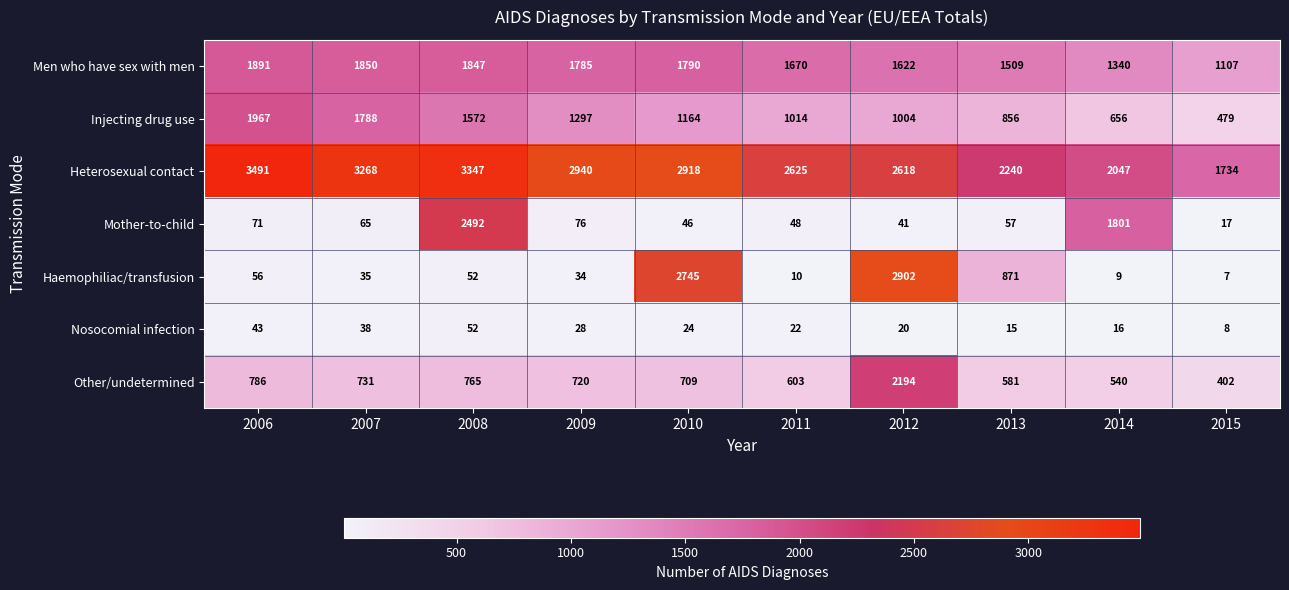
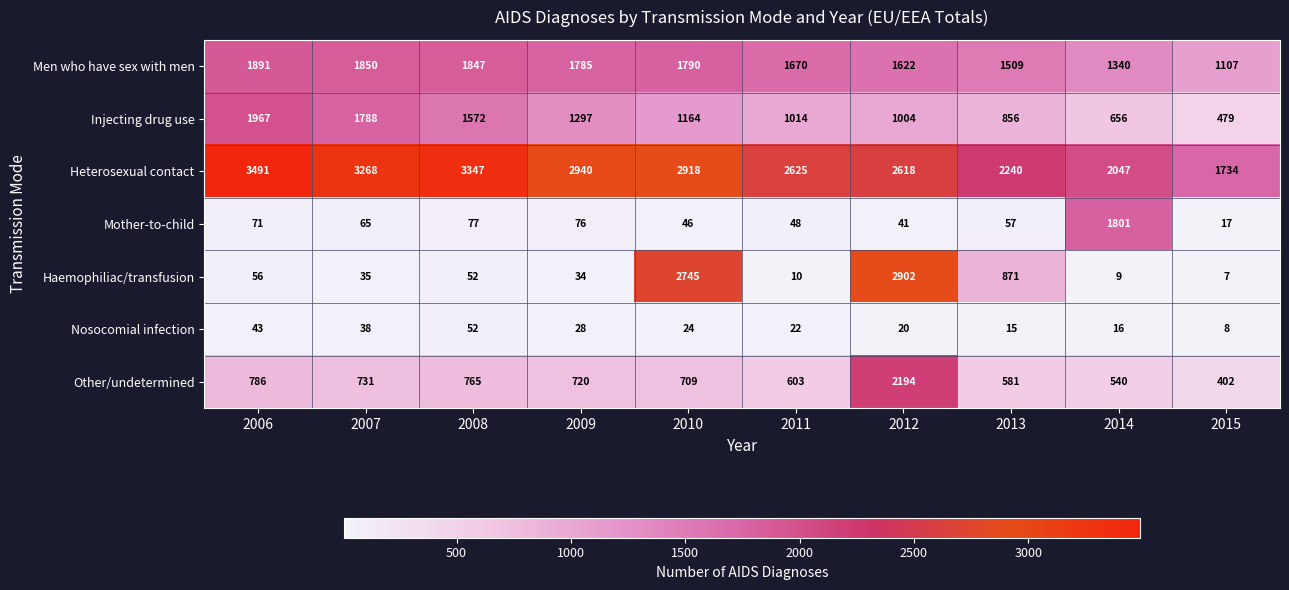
Mother-to-child, 2008: 2492 -> 77
